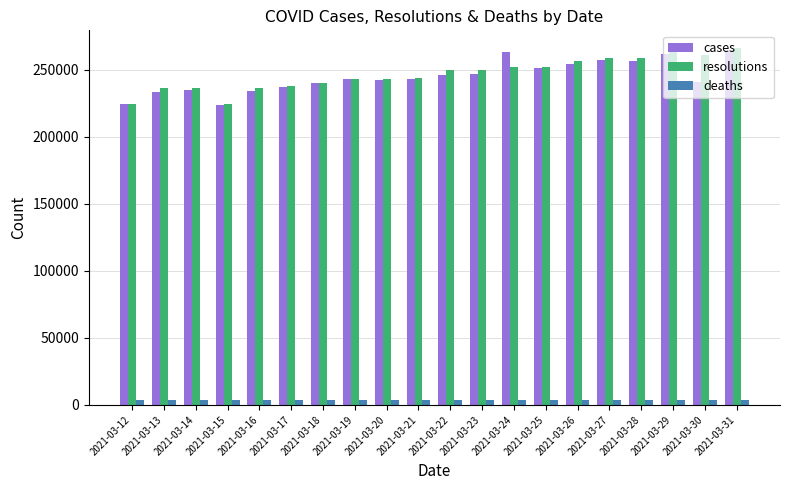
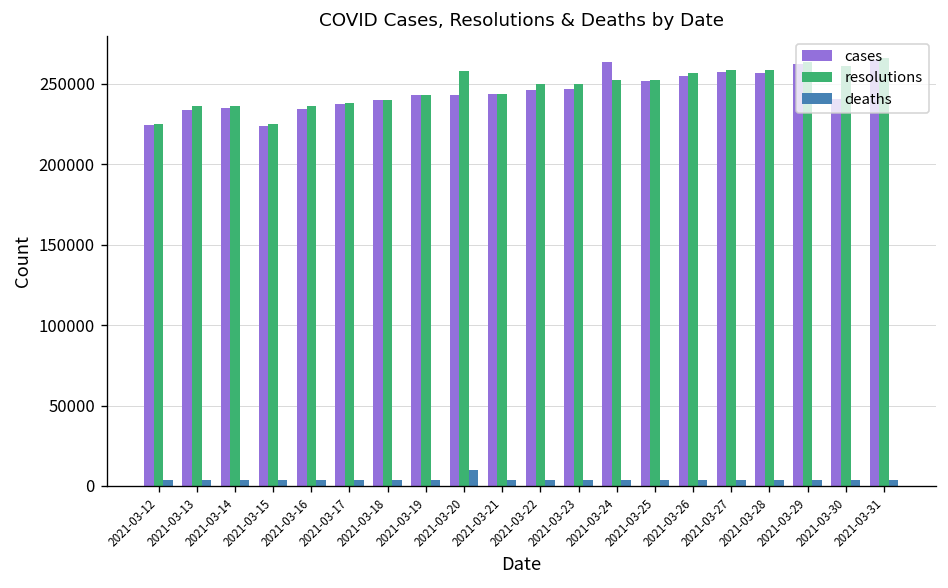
resolutions, 2021-03-20: 243000 -> 258000
deaths, 2021-03-20: 4000 -> 10000
